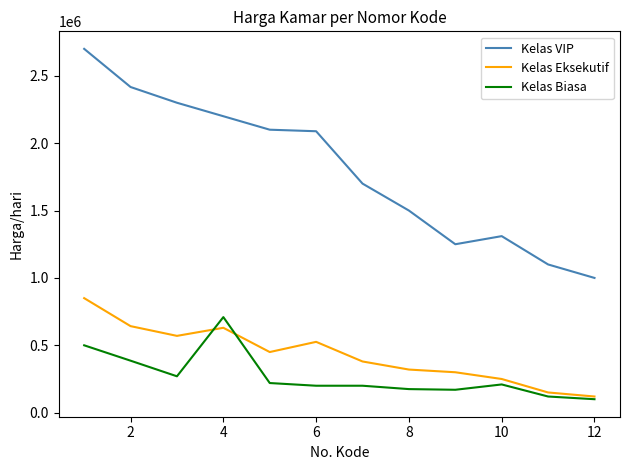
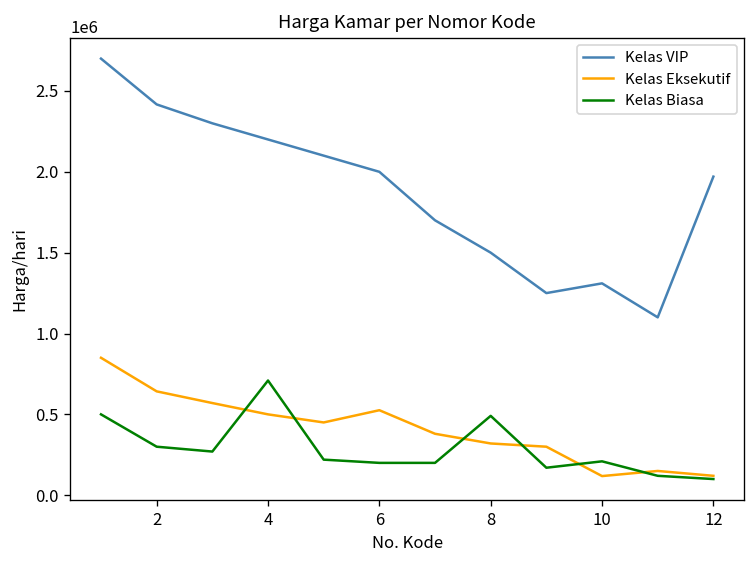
Kelas Biasa, 2: 390000 -> 300000
Kelas Eksekutif, 4: 630000 -> 500000
Kelas VIP, 6: 2090000 -> 2000000
Kelas Biasa, 8: 180000 -> 490000
Kelas Eksekutif, 10: 250000 -> 120000
Kelas VIP, 12: 1000000 -> 1970000
